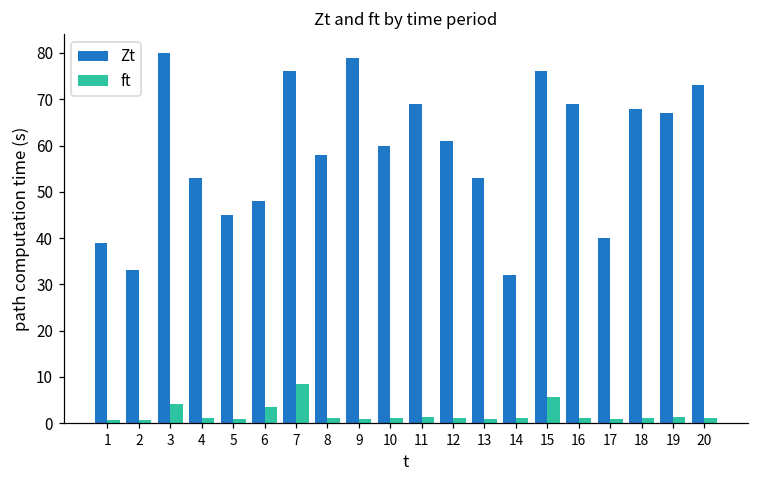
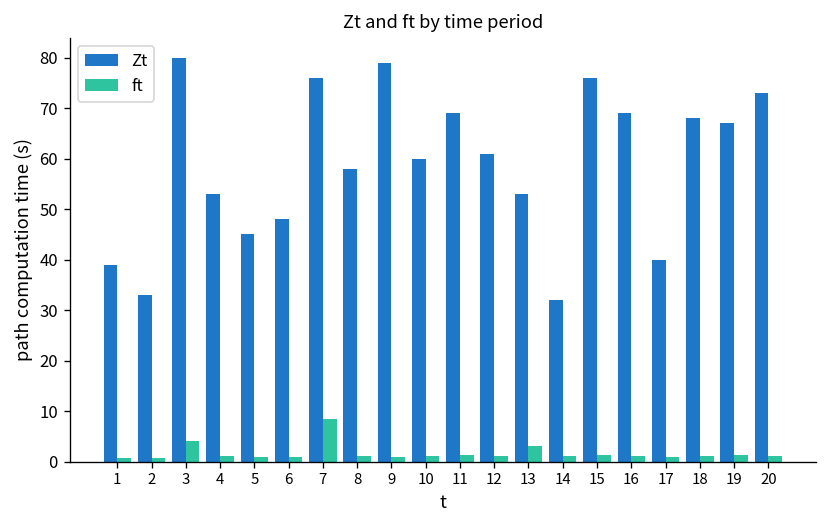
ft, 6: 4 -> 1
ft, 13: 1 -> 3
ft, 15: 6 -> 1
